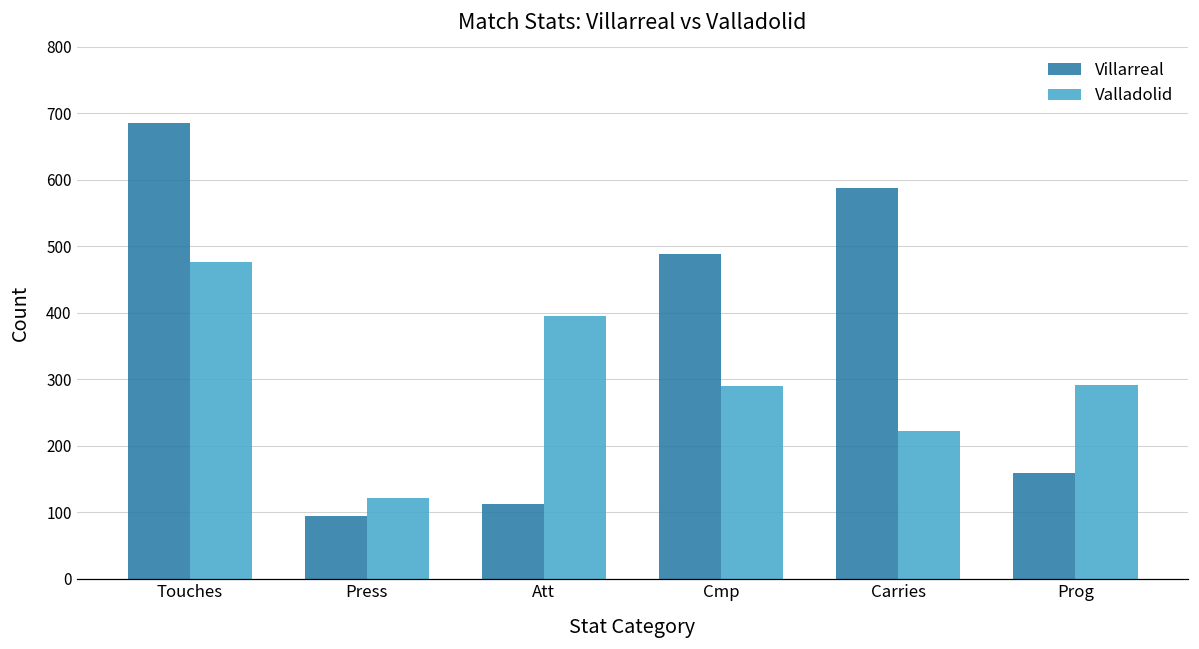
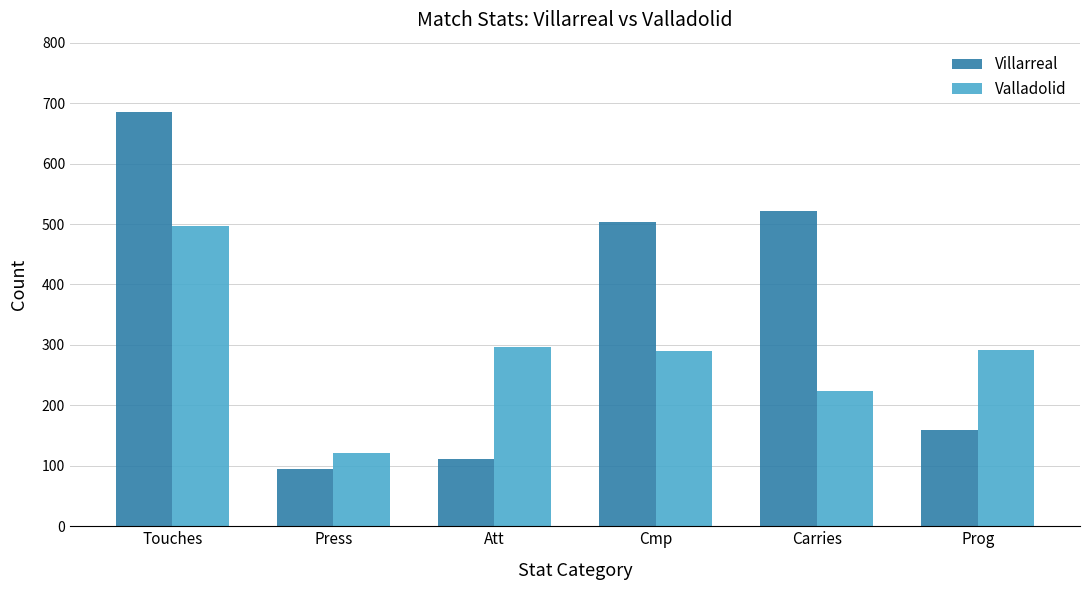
Valladolid, Touches: 480 -> 500
Valladolid, Att: 400 -> 300
Villarreal, Cmp: 490 -> 500
Villarreal, Carries: 590 -> 520
